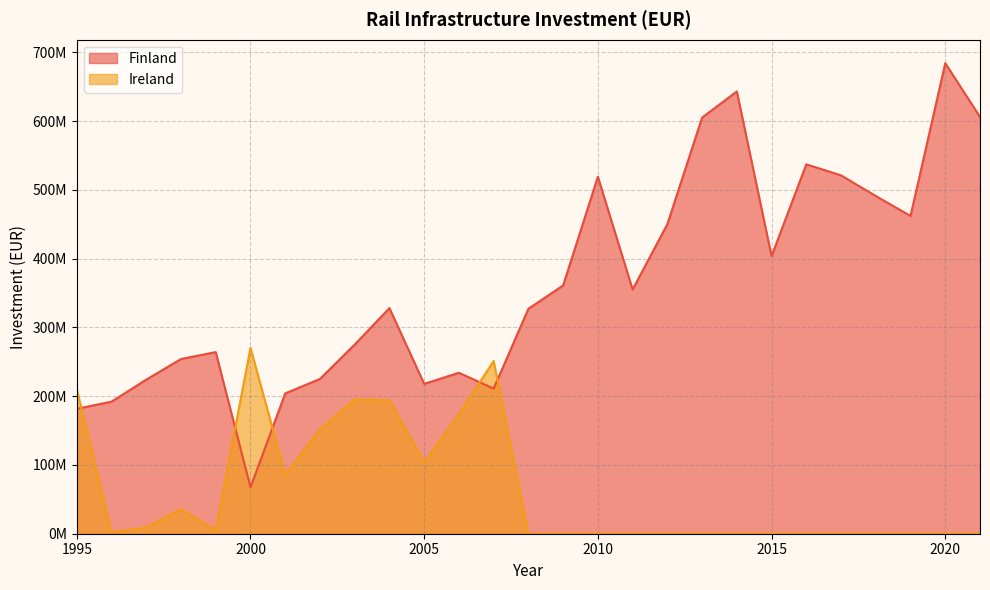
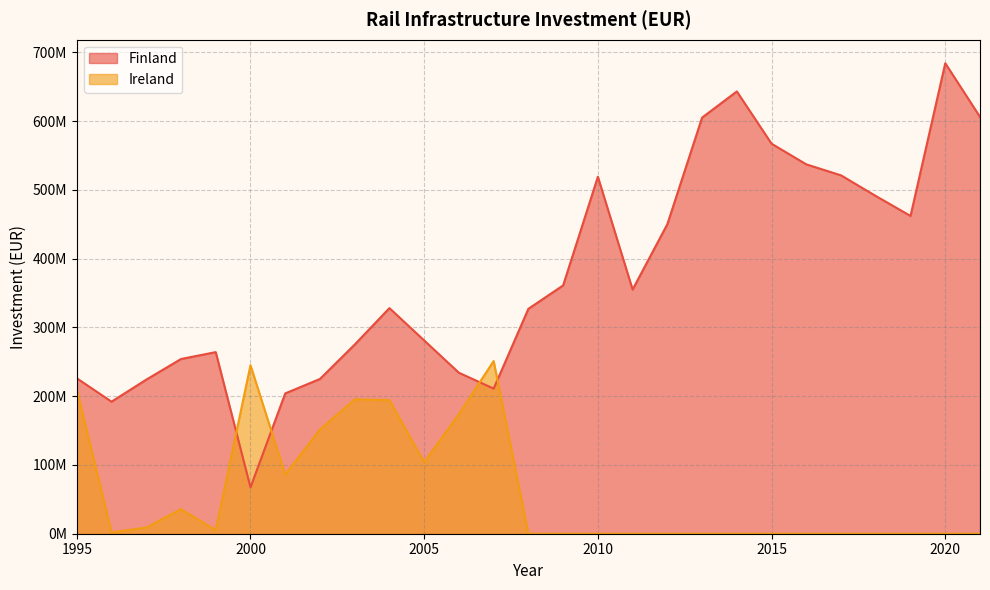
Finland, 1995: 180000000 -> 230000000
Ireland, 2000: 270000000 -> 250000000
Finland, 2005: 220000000 -> 280000000
Finland, 2015: 400000000 -> 570000000
